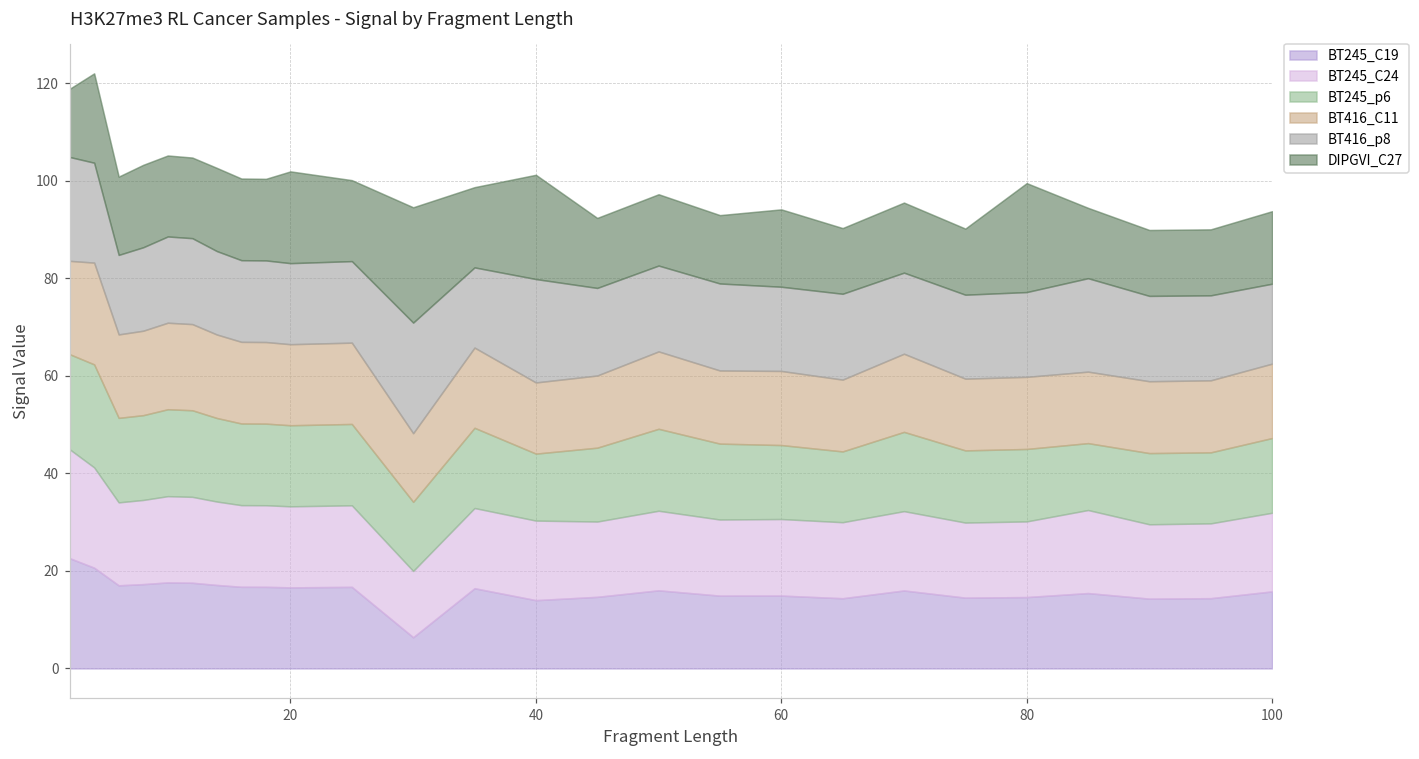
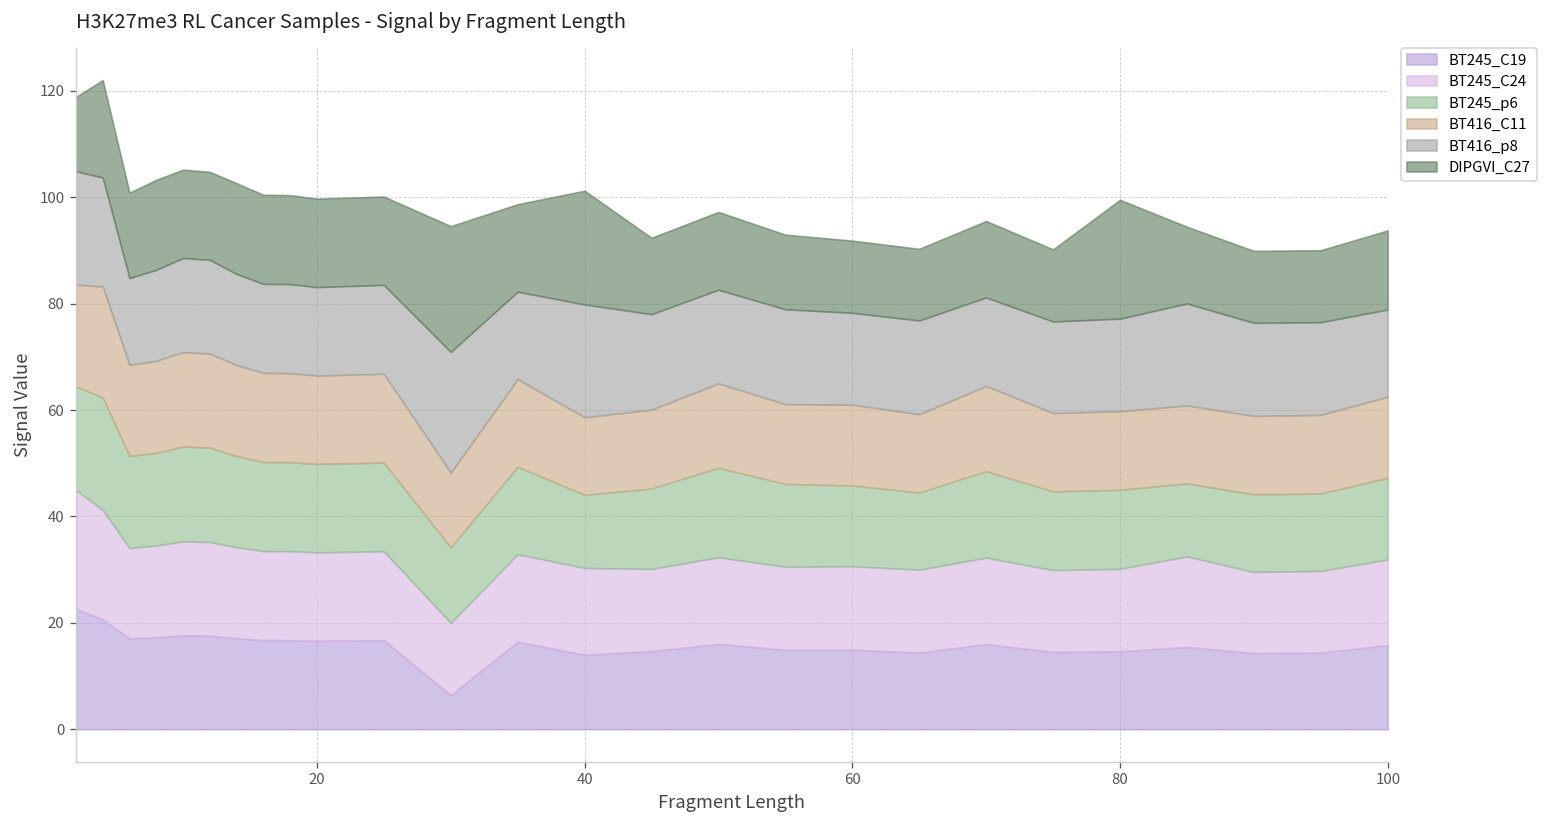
DIPGVI_C27, 20: 19 -> 17
DIPGVI_C27, 60: 16 -> 14
